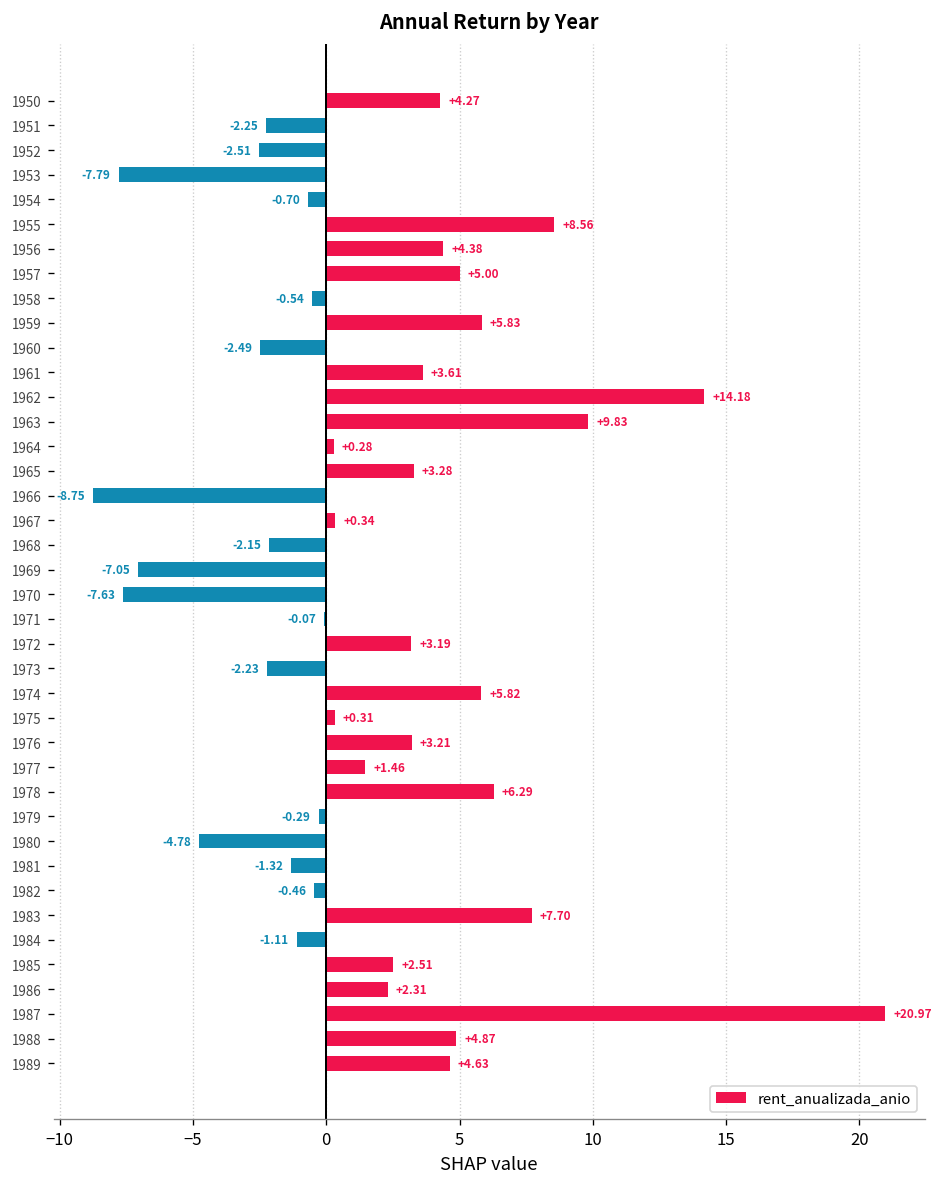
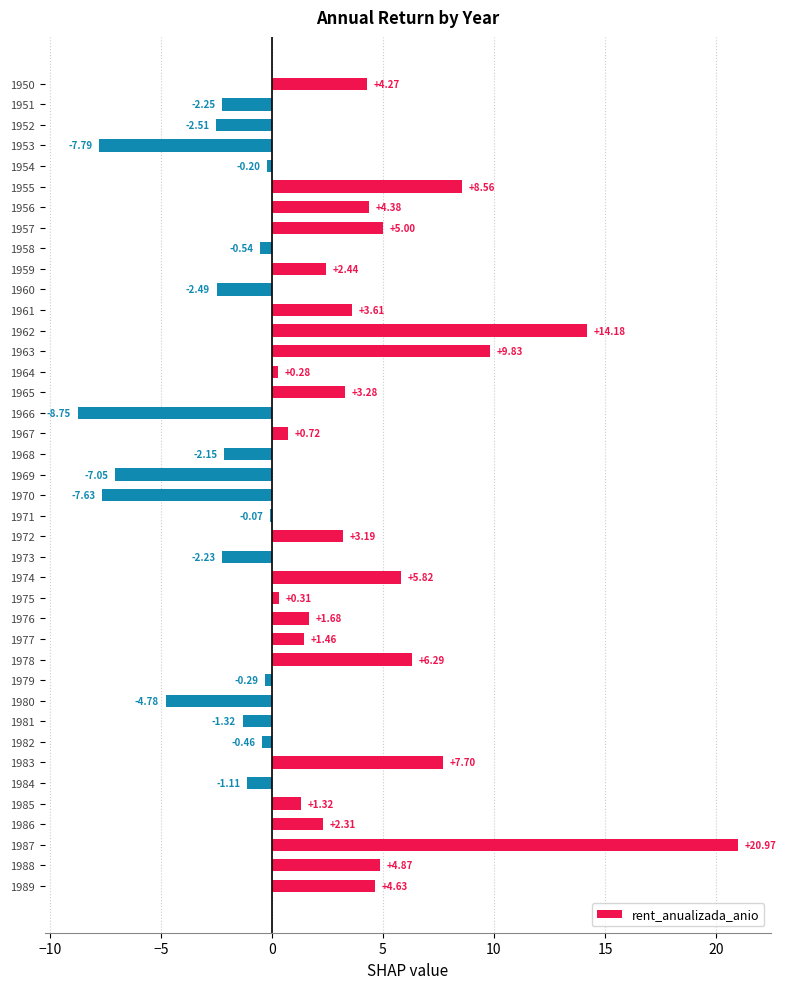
1954: -0.70 -> -0.20
1959: +5.83 -> +2.44
1967: +0.34 -> +0.72
1976: +3.21 -> +1.68
1985: +2.51 -> +1.32
